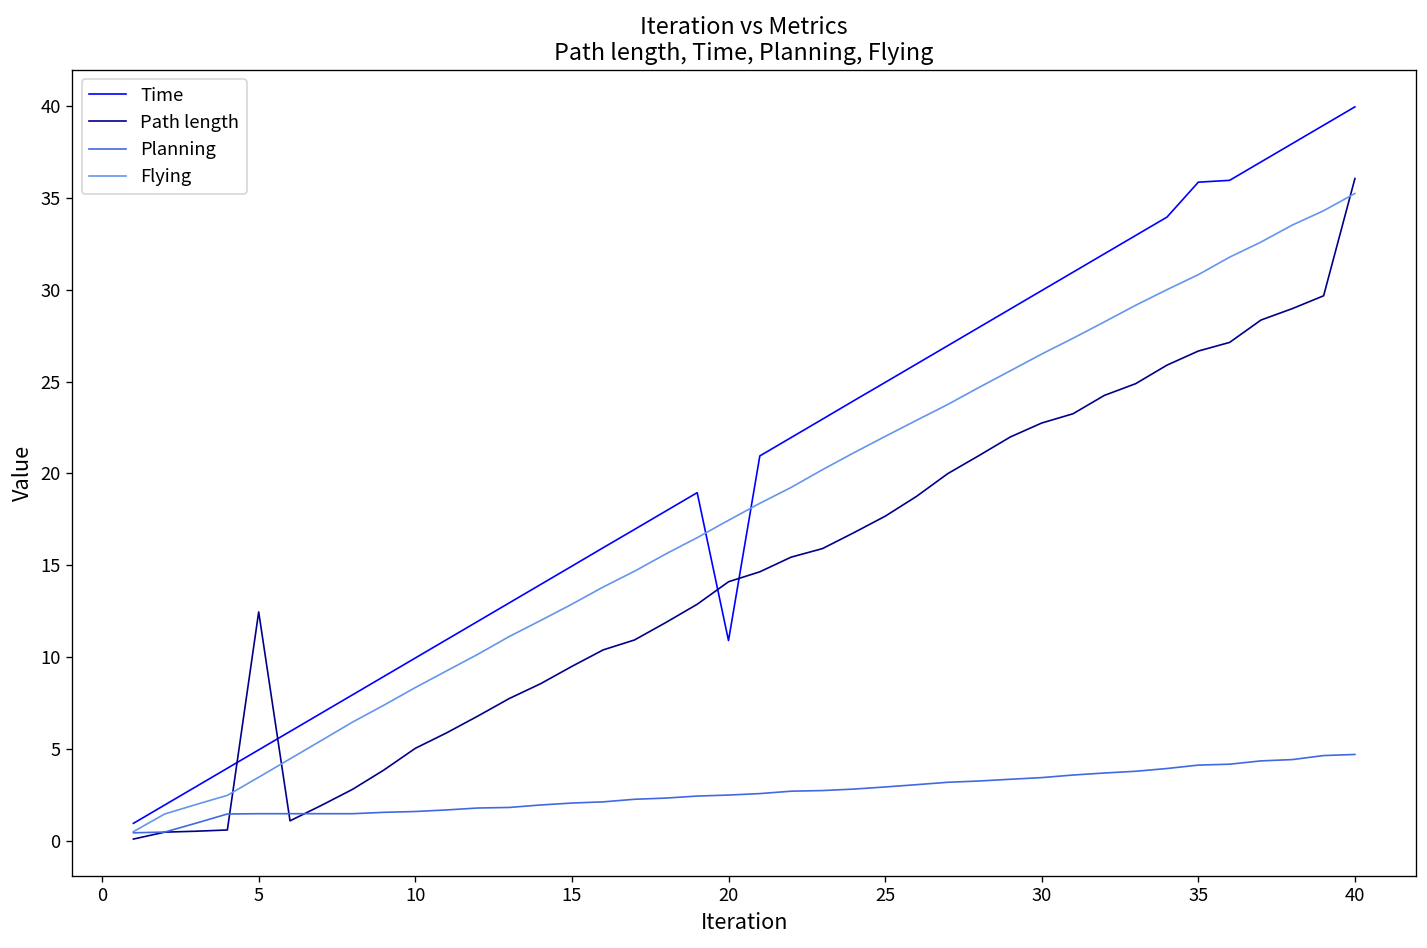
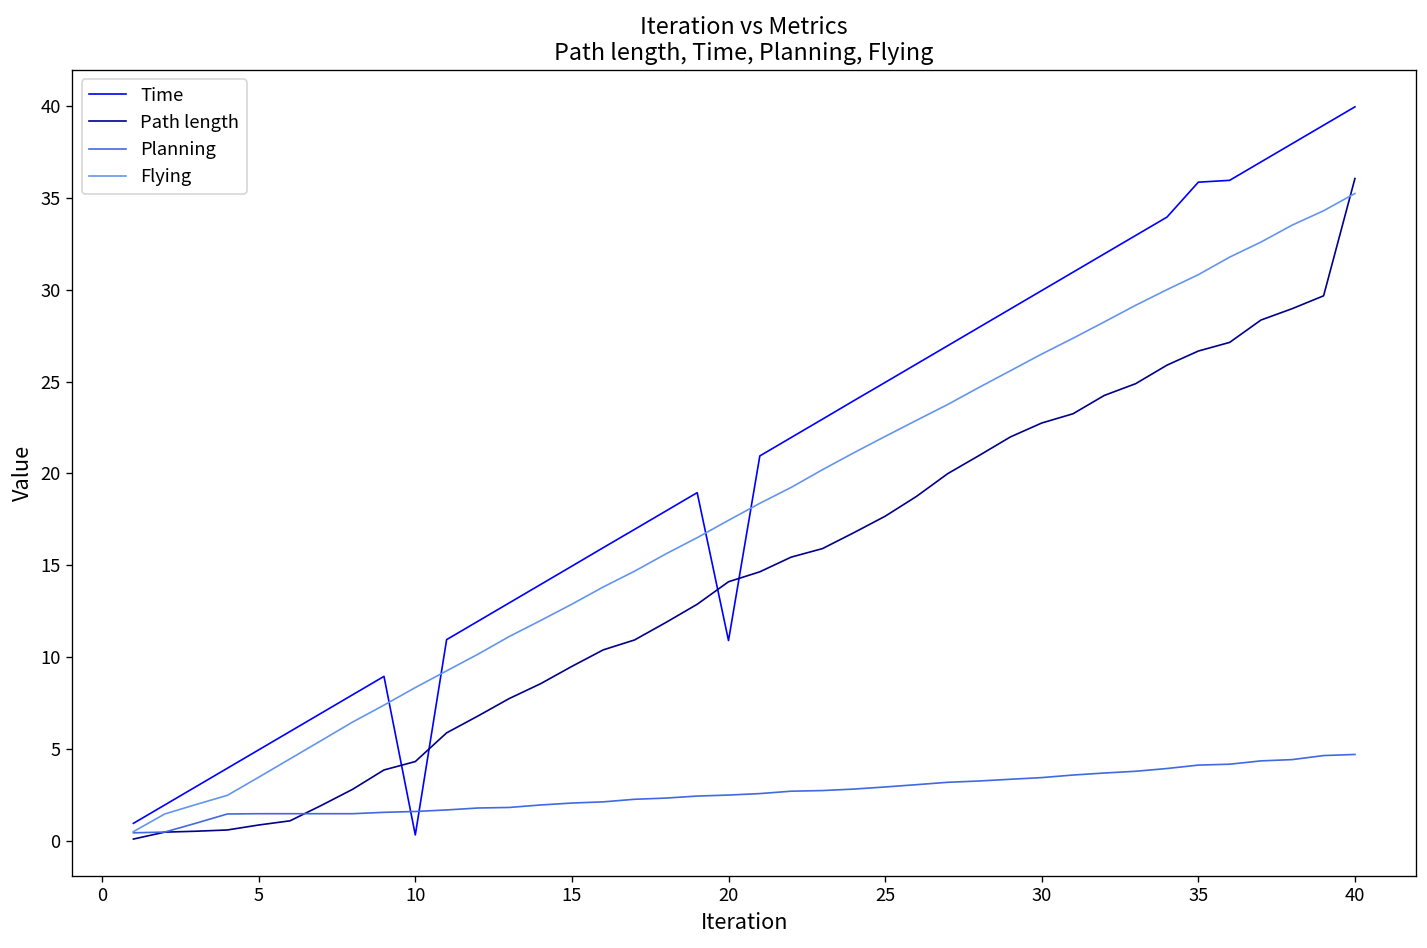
Path length, 5: 12.5 -> 0.9
Time, 10: 10.0 -> 0.3
Path length, 10: 5.0 -> 4.3
